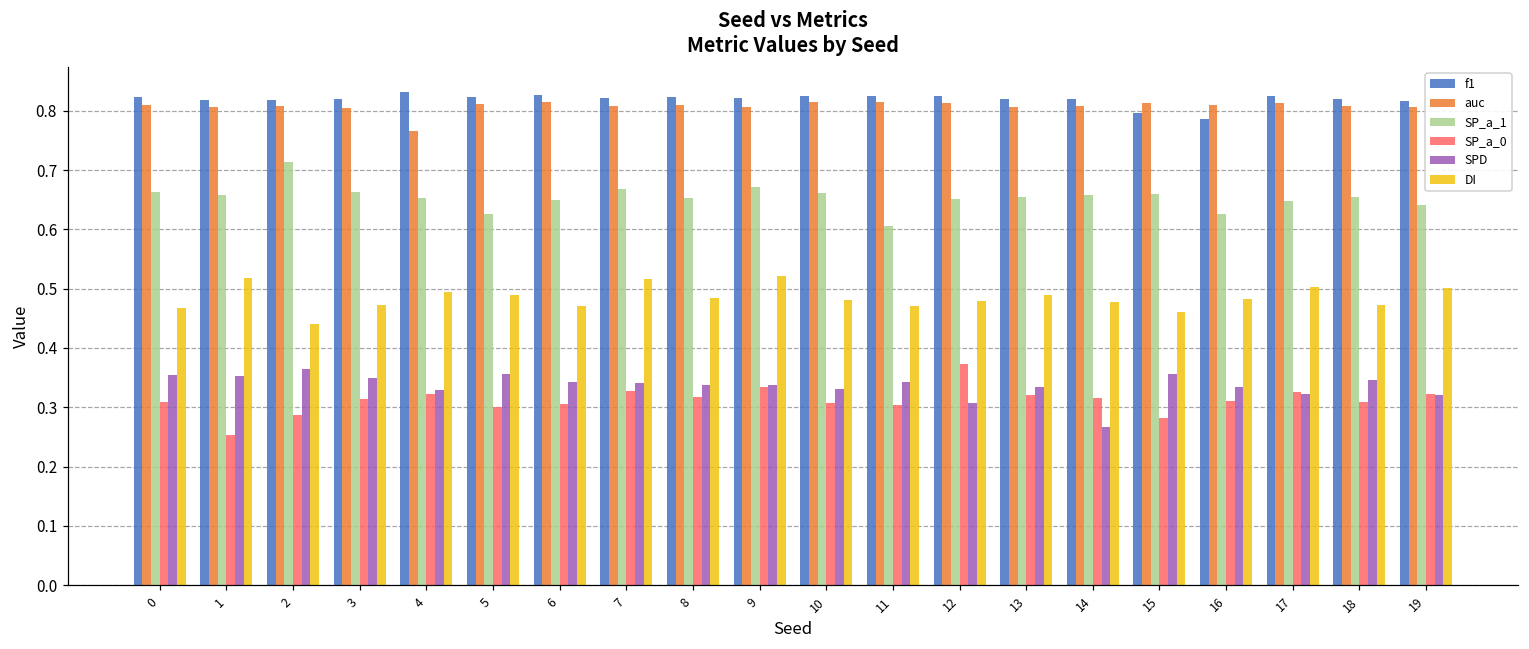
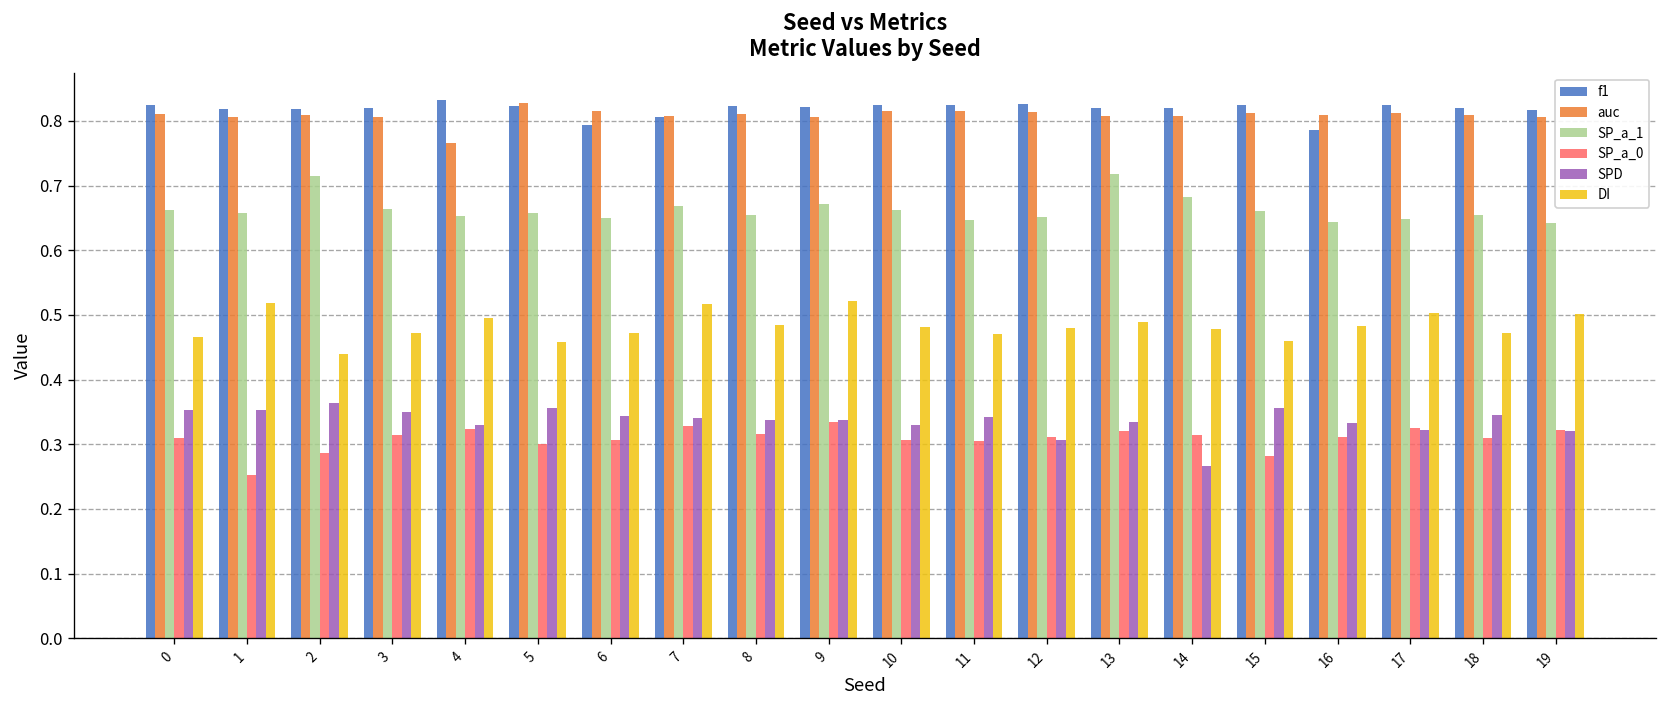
auc, 5: 0.81 -> 0.83
SP_a_1, 5: 0.63 -> 0.66
DI, 5: 0.49 -> 0.46
f1, 6: 0.83 -> 0.79
f1, 7: 0.82 -> 0.81
SP_a_1, 11: 0.61 -> 0.65
SP_a_0, 12: 0.37 -> 0.31
SP_a_1, 13: 0.65 -> 0.72
SP_a_1, 14: 0.66 -> 0.68
f1, 15: 0.80 -> 0.82
SP_a_1, 16: 0.63 -> 0.64
